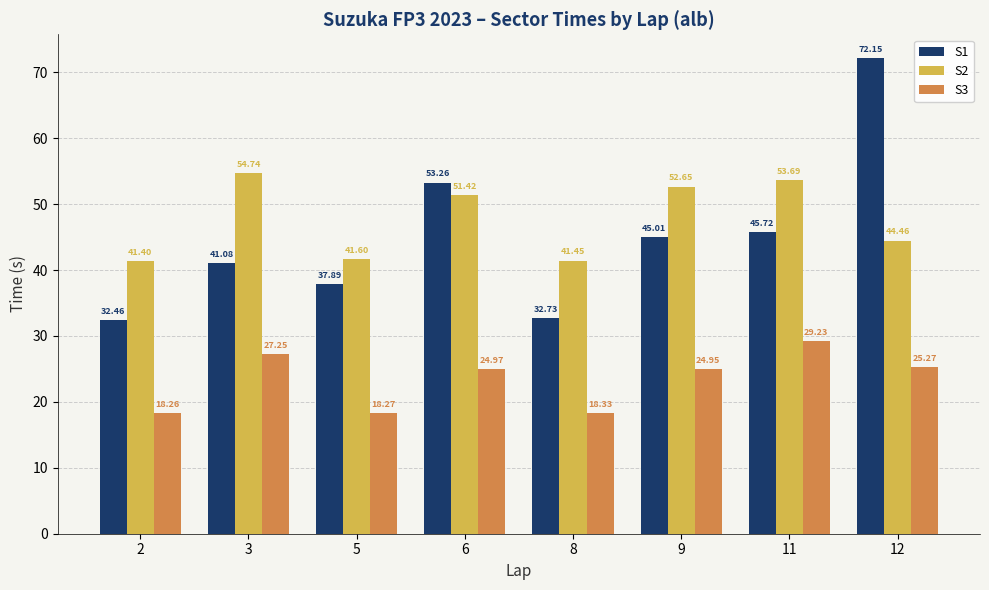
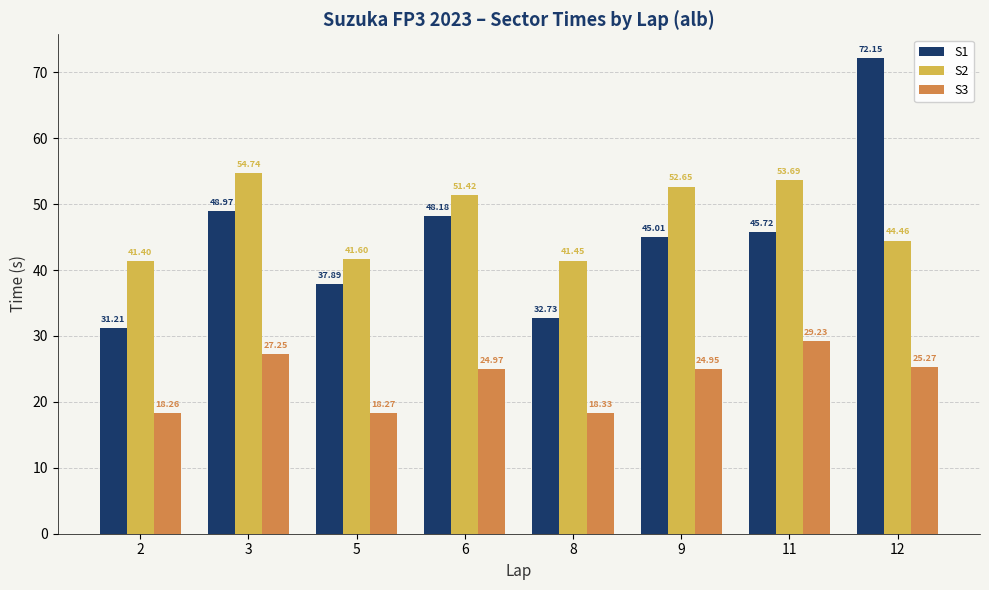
S1, 2: 32.46 -> 31.21
S1, 3: 41.08 -> 48.97
S1, 6: 53.26 -> 48.18
